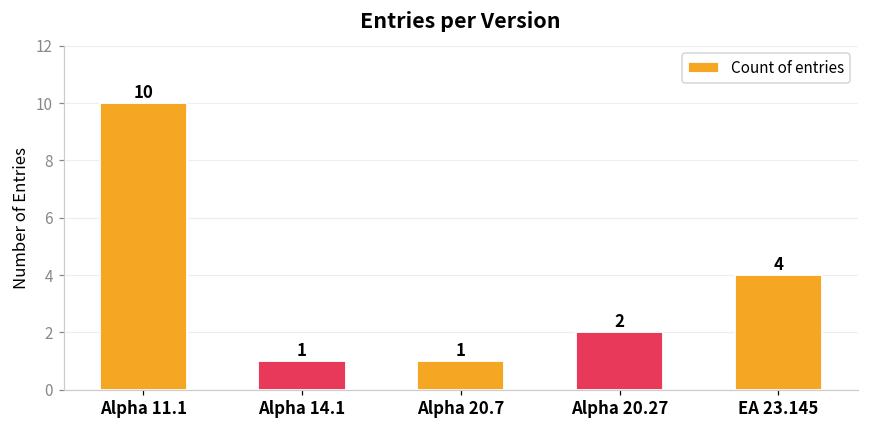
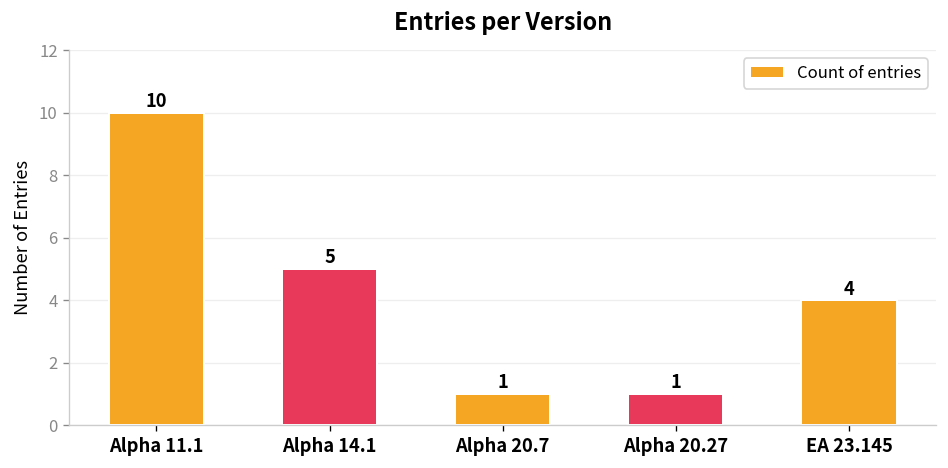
Alpha 14.1: 1 -> 5
Alpha 20.27: 2 -> 1
